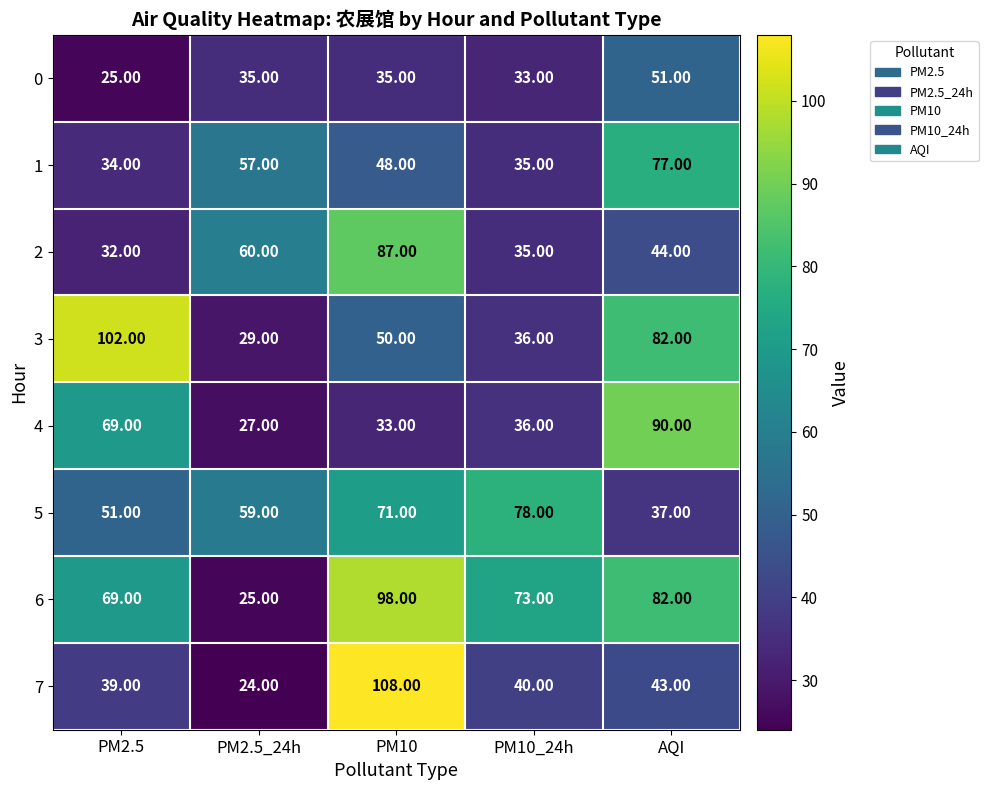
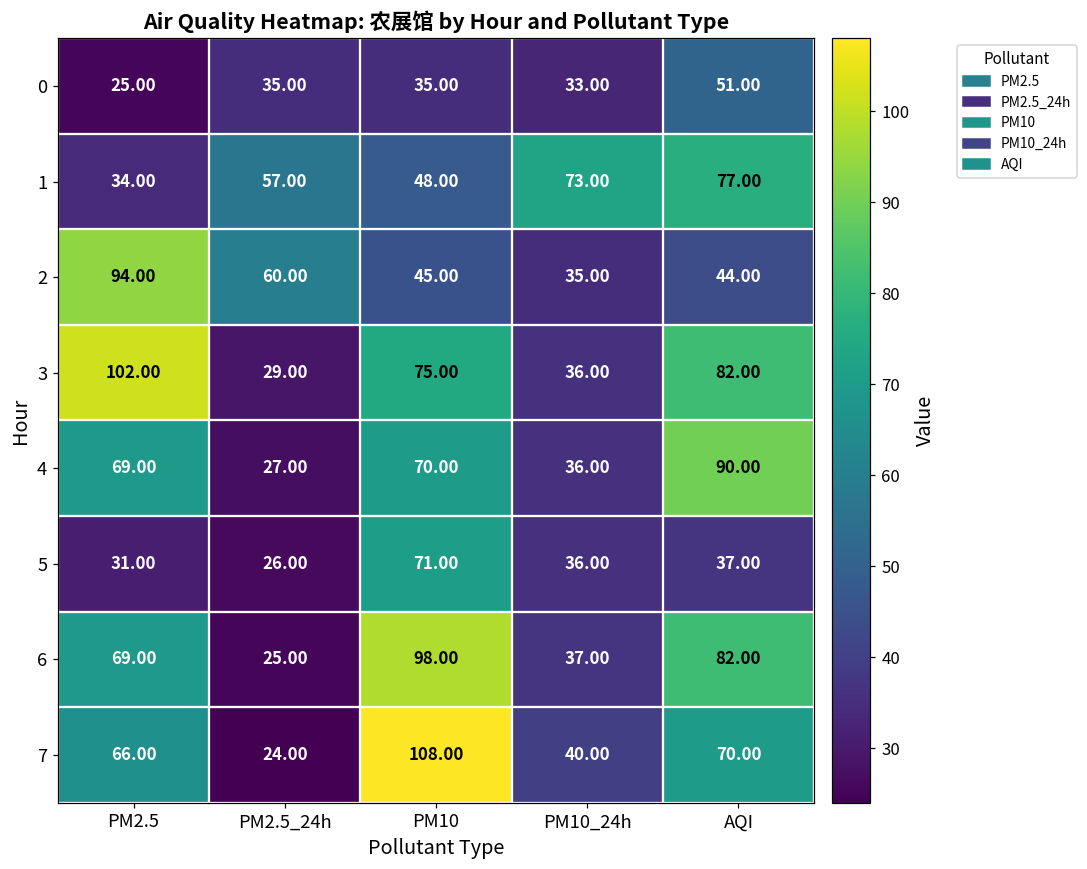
1, PM10_24h: 35.00 -> 73.00
2, PM2.5: 32.00 -> 94.00
2, PM10: 87.00 -> 45.00
3, PM10: 50.00 -> 75.00
4, PM10: 33.00 -> 70.00
5, PM2.5: 51.00 -> 31.00
5, PM2.5_24h: 59.00 -> 26.00
5, PM10_24h: 78.00 -> 36.00
6, PM10_24h: 73.00 -> 37.00
7, PM2.5: 39.00 -> 66.00
7, AQI: 43.00 -> 70.00
